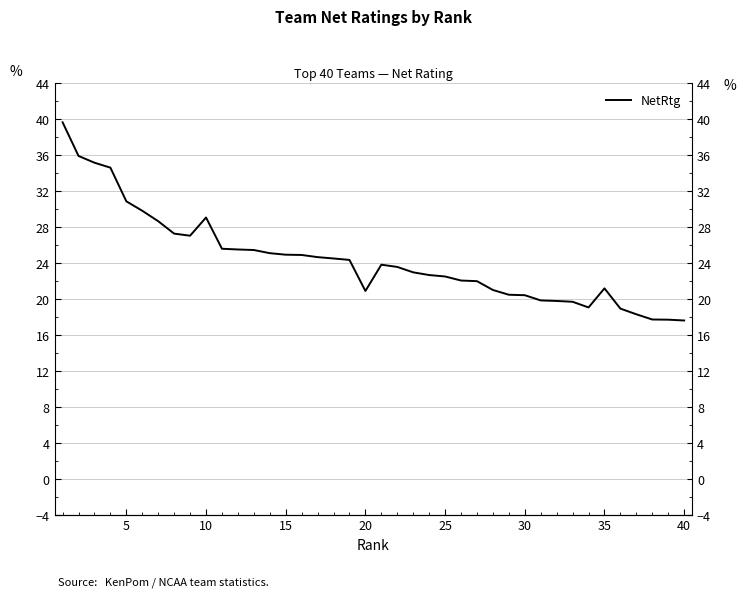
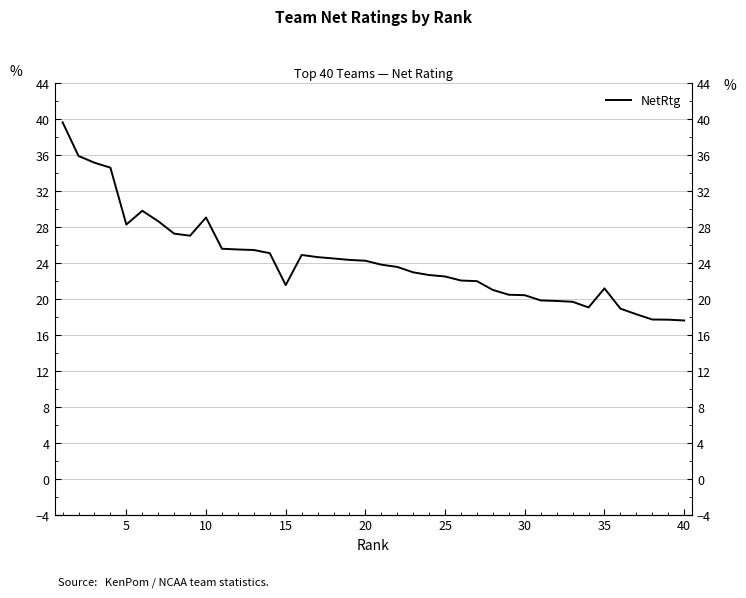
5: 31 -> 28
15: 25 -> 22
20: 21 -> 24
